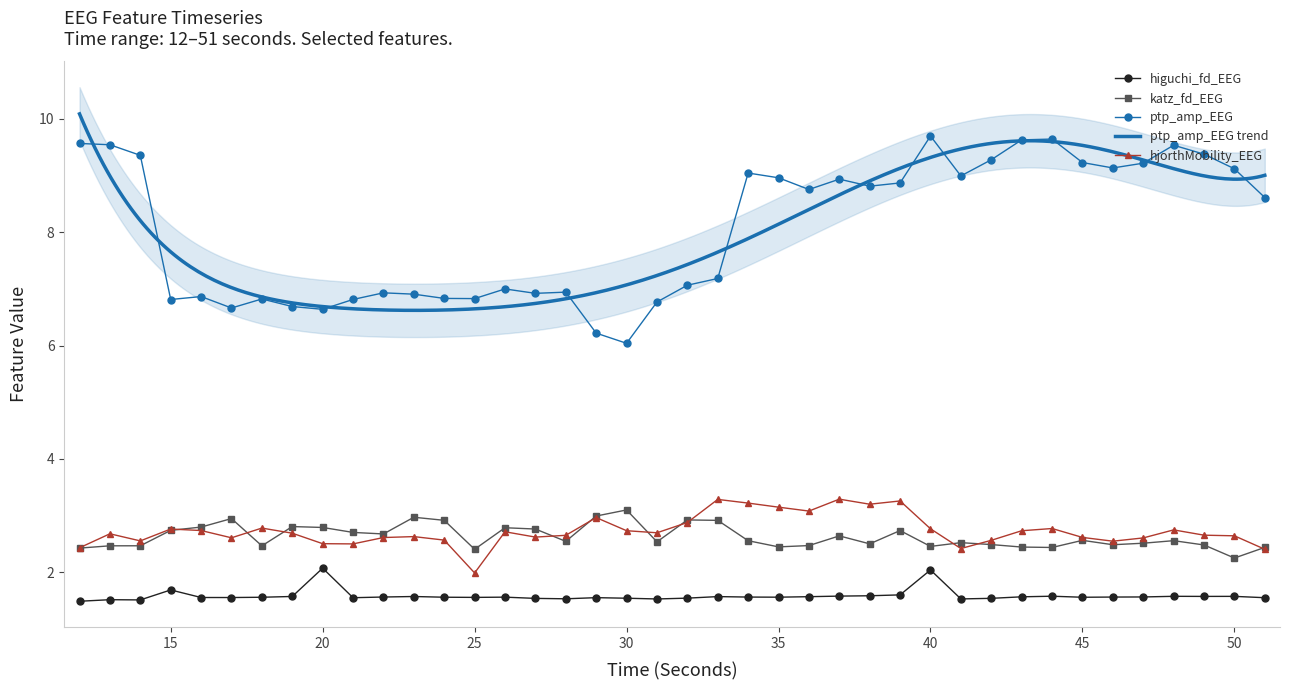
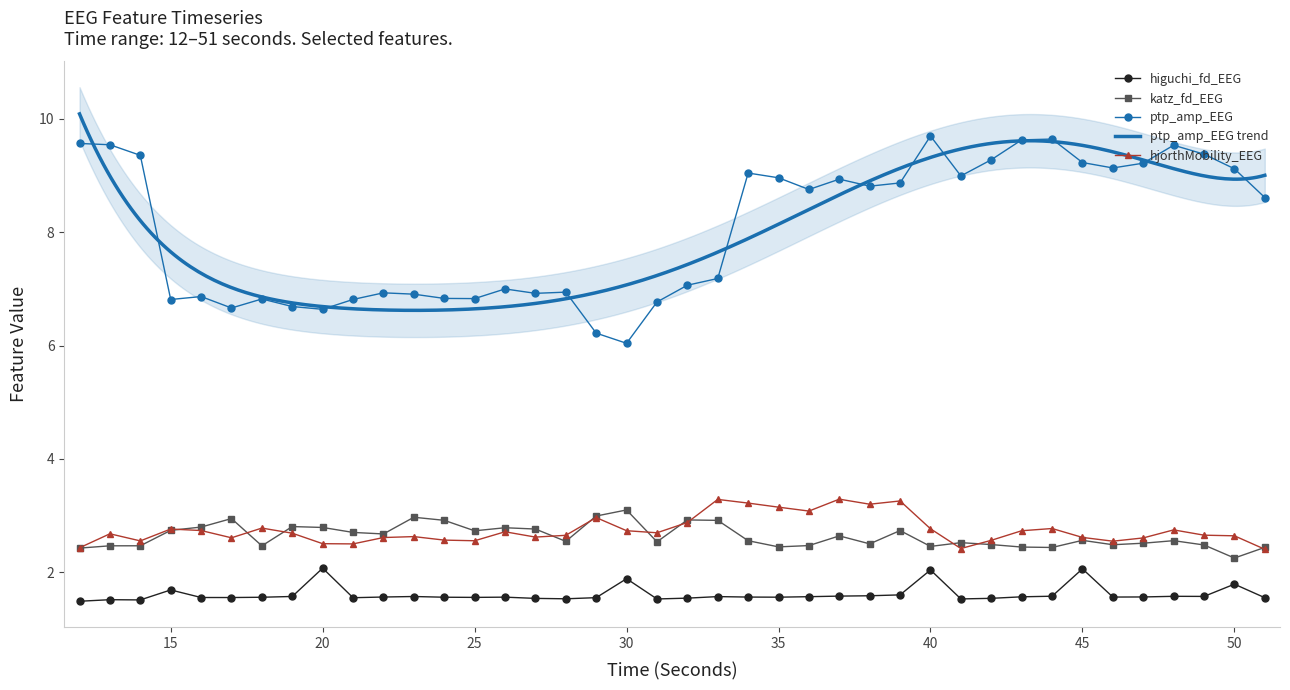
katz_fd_EEG, 25: 2.4 -> 2.7
hjorthMobility_EEG, 25: 2.0 -> 2.6
higuchi_fd_EEG, 30: 1.5 -> 1.9
higuchi_fd_EEG, 45: 1.6 -> 2.1
higuchi_fd_EEG, 50: 1.6 -> 1.8
